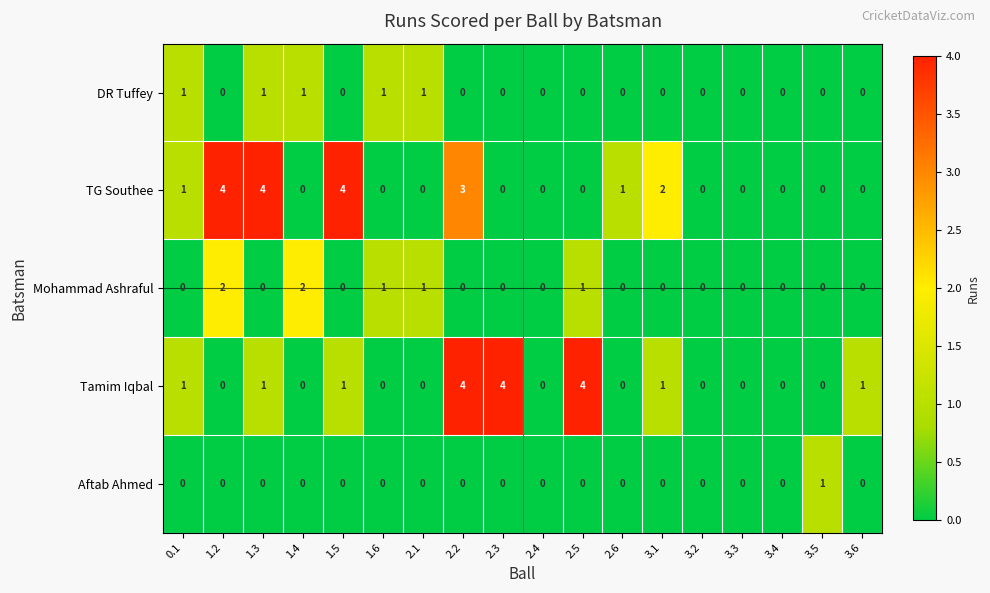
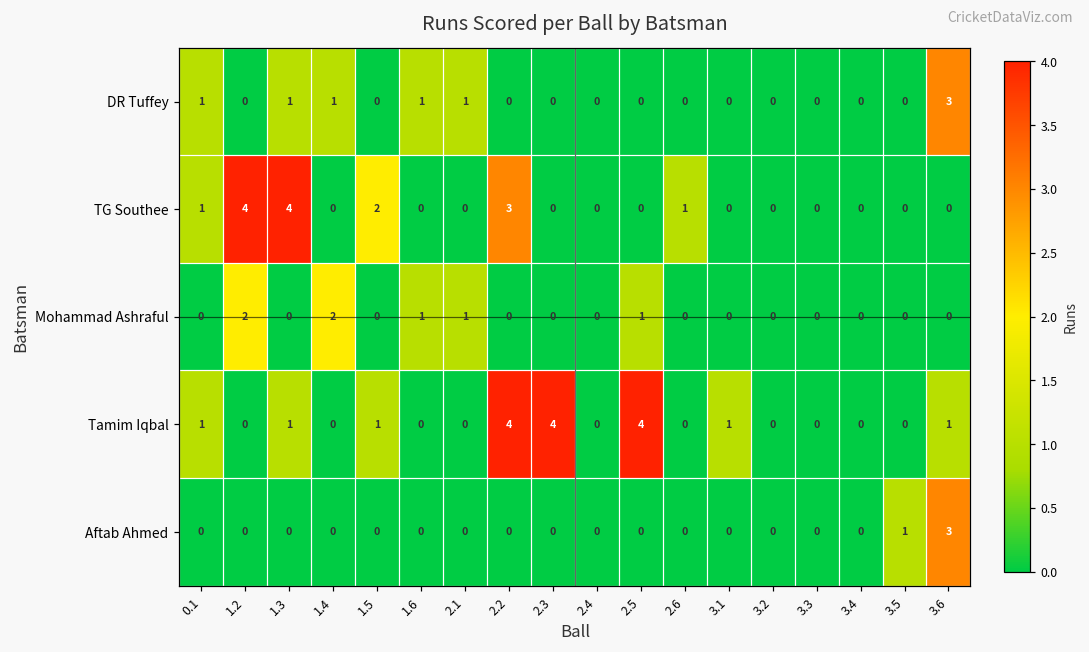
DR Tuffey, 3.6: 0 -> 3
TG Southee, 1.5: 4 -> 2
TG Southee, 3.1: 2 -> 0
Aftab Ahmed, 3.6: 0 -> 3
